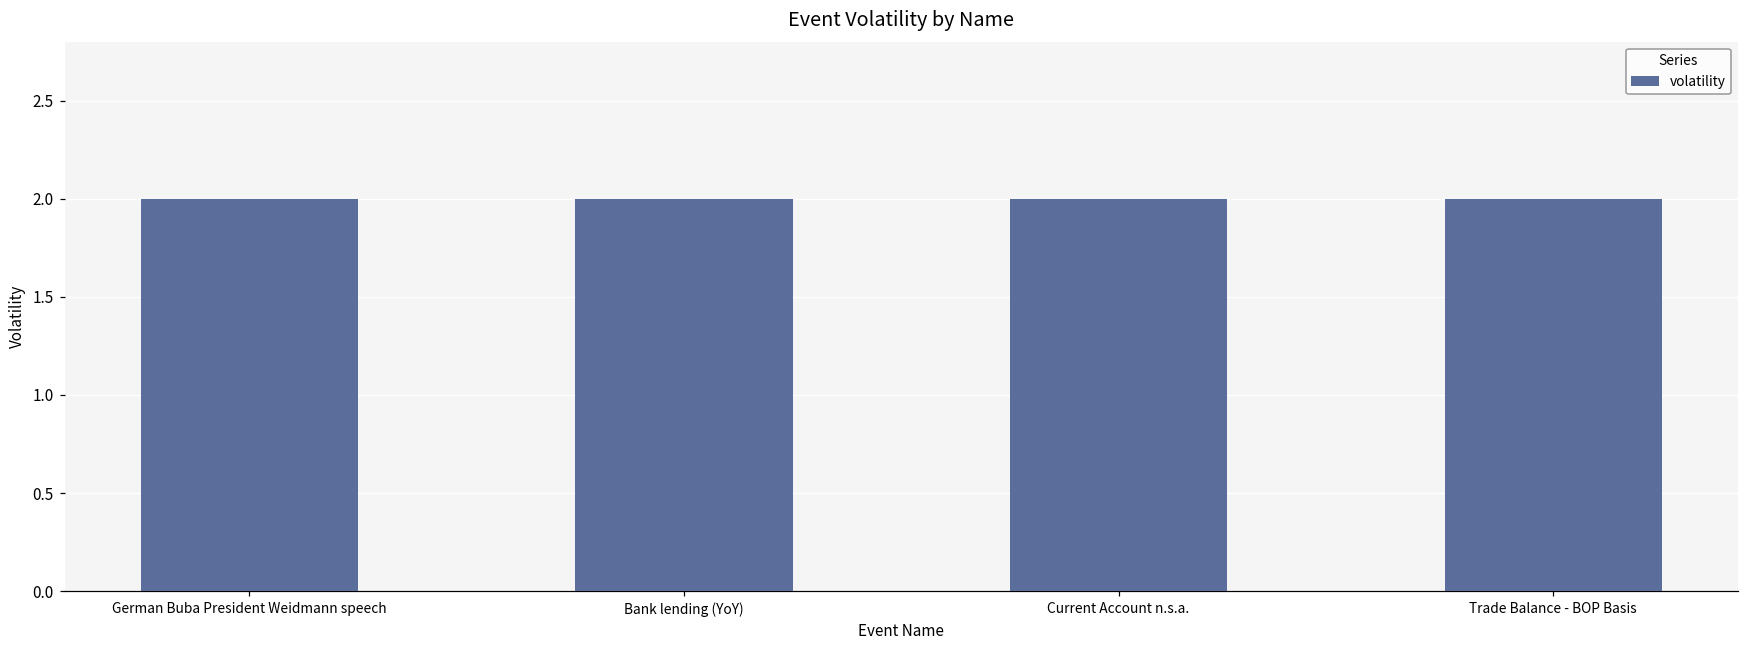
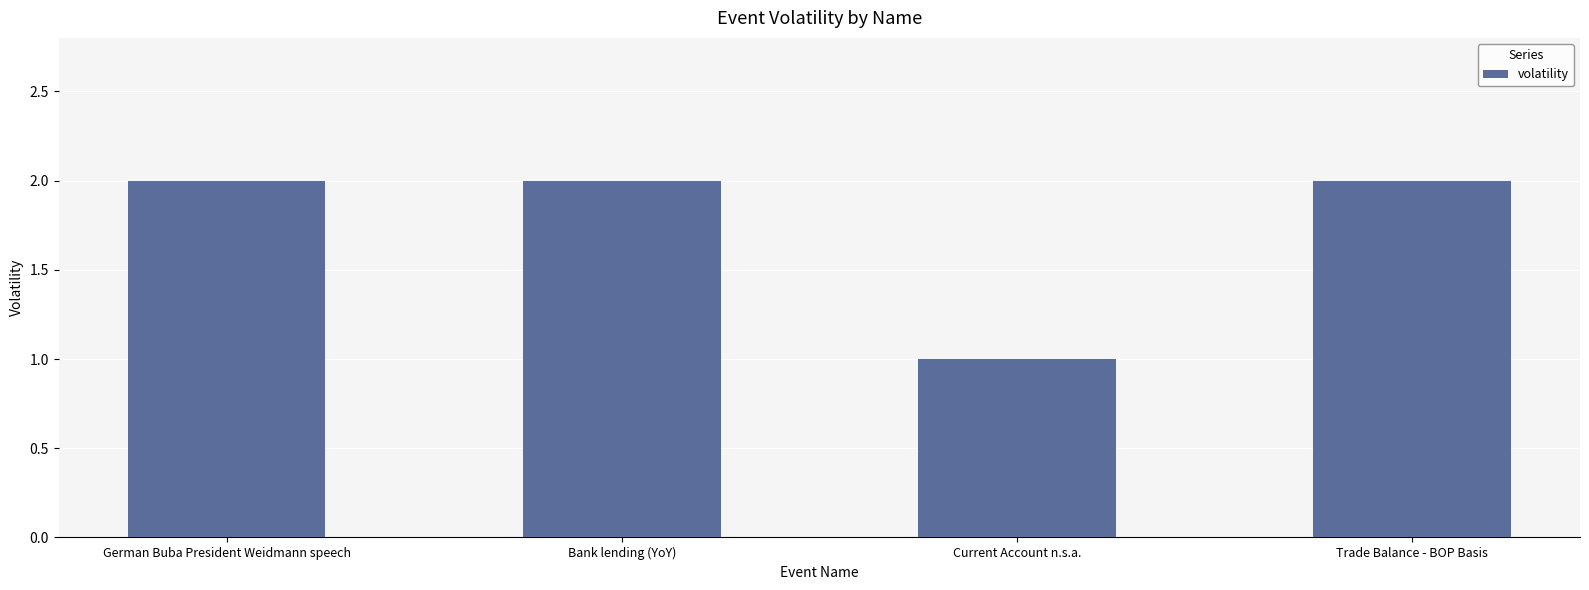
Current Account n.s.a.: 2 -> 1
